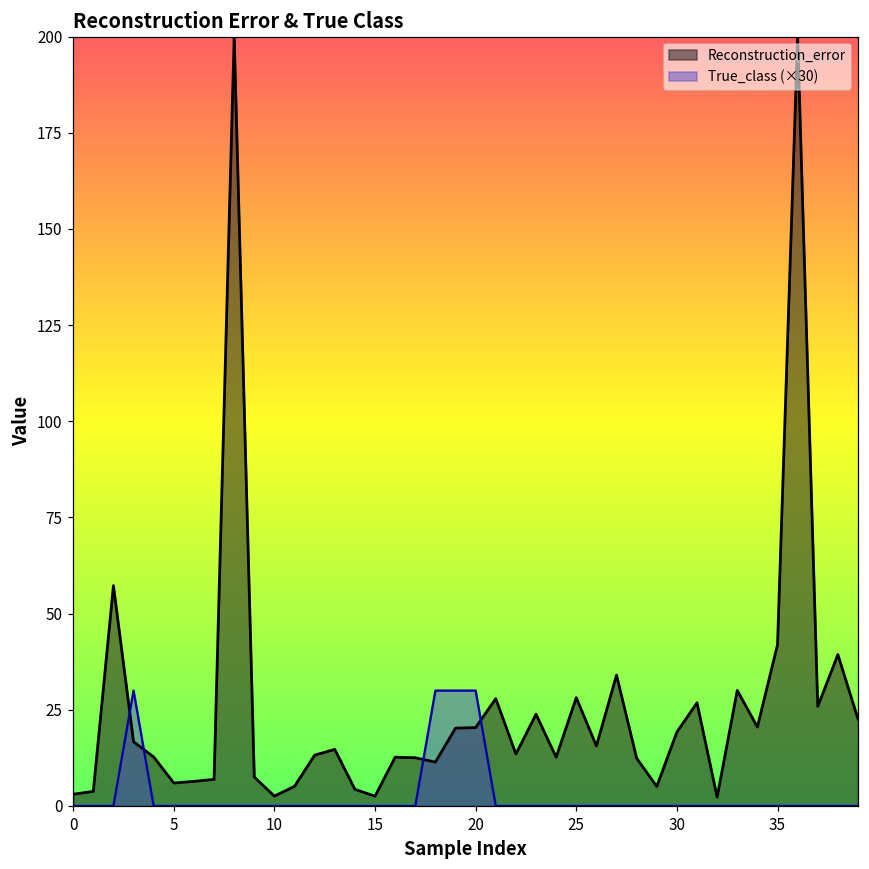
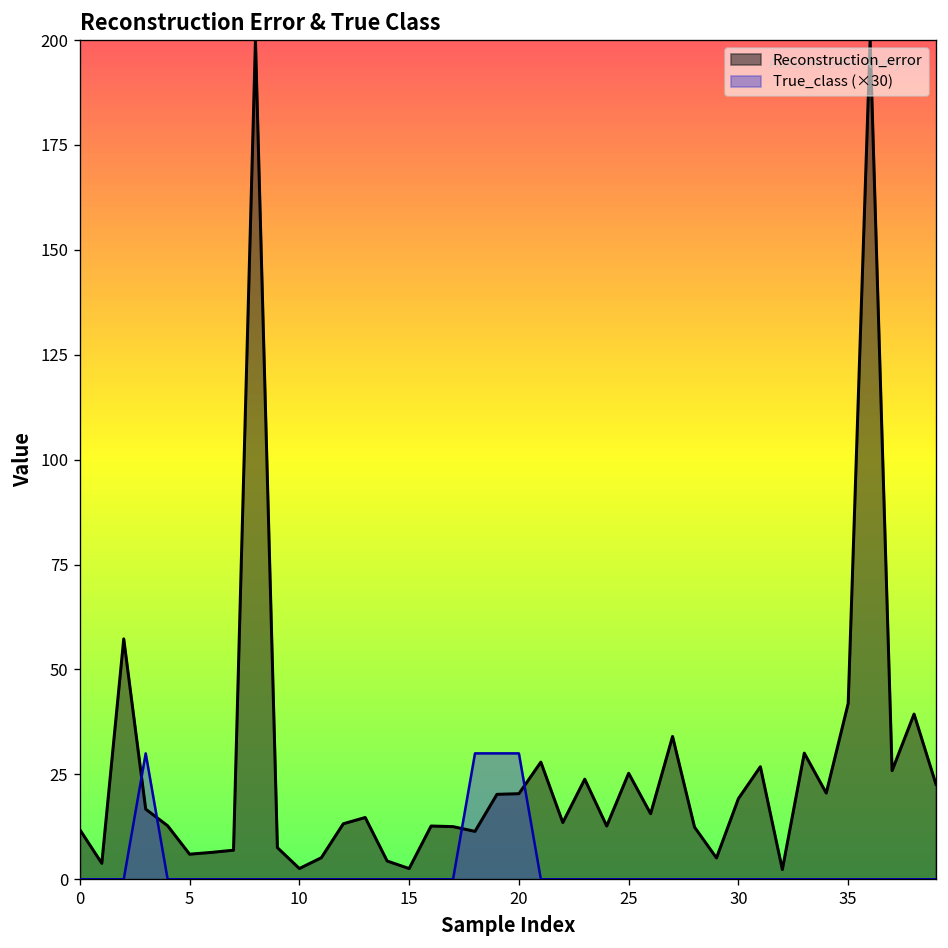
Reconstruction_error, 0: 3 -> 12
Reconstruction_error, 25: 28 -> 25
